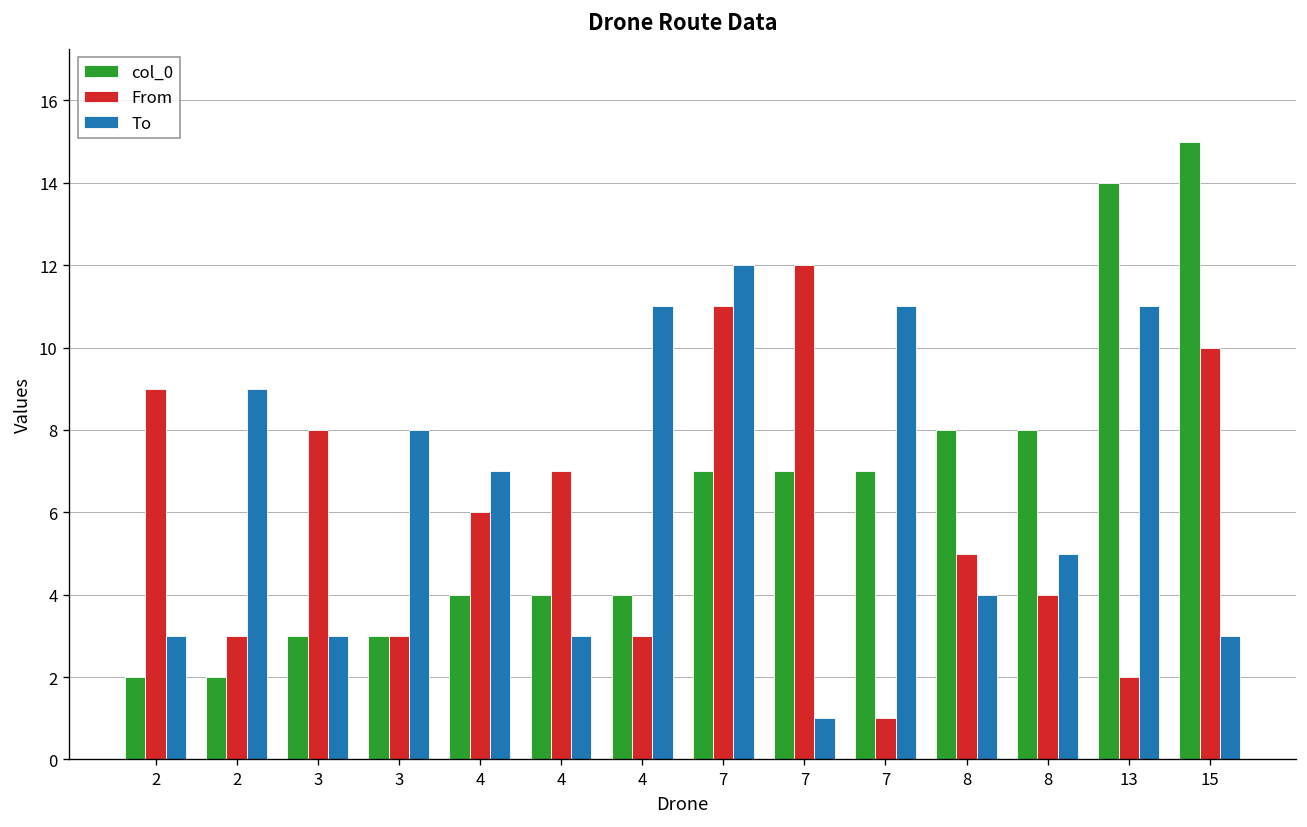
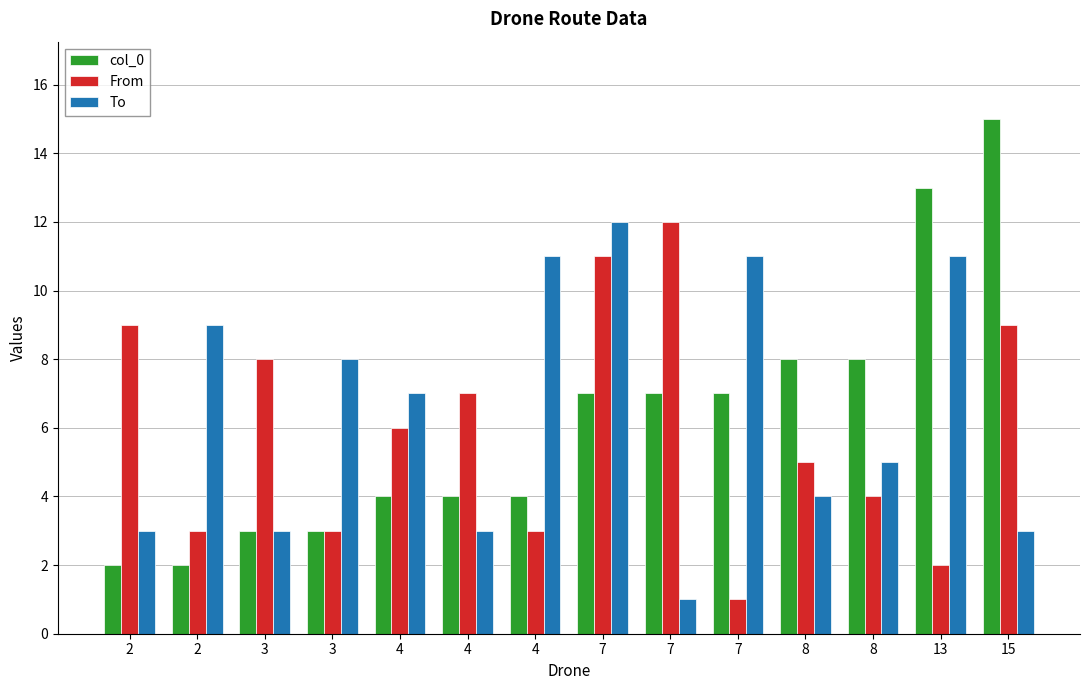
col_0, 13: 14 -> 13
From, 15: 10 -> 9
